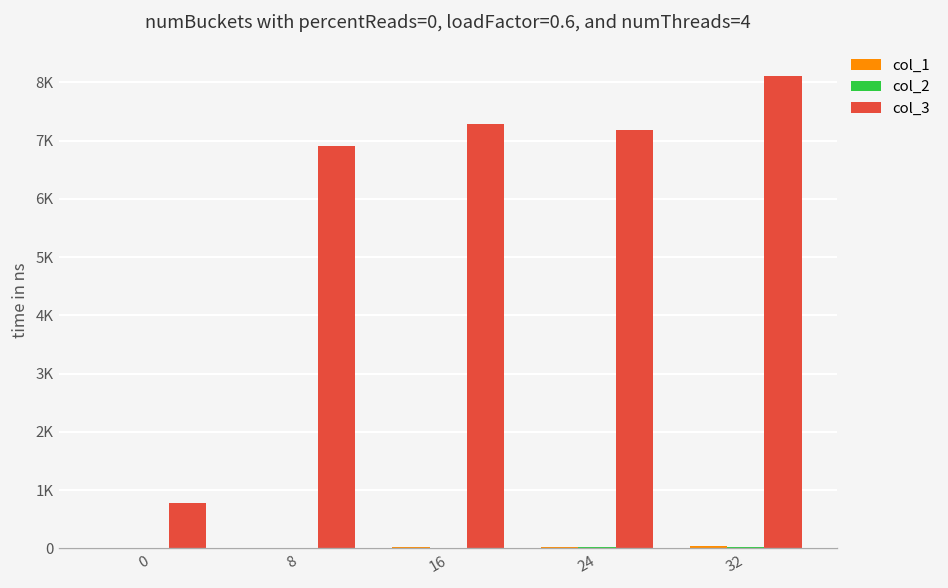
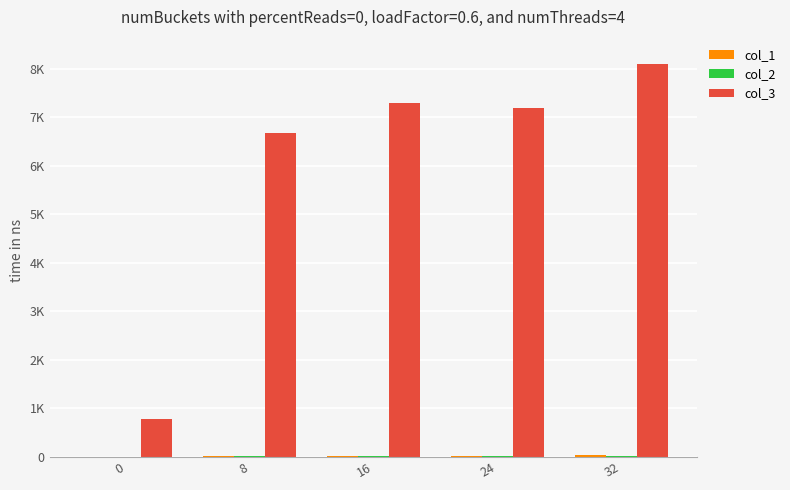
col_3, 8: 6900 -> 6700
